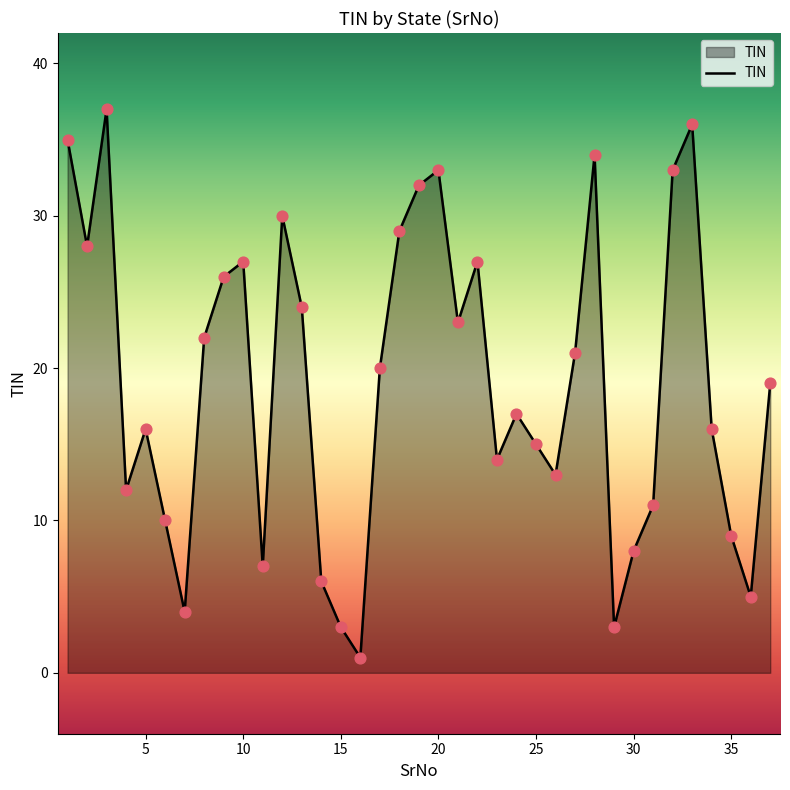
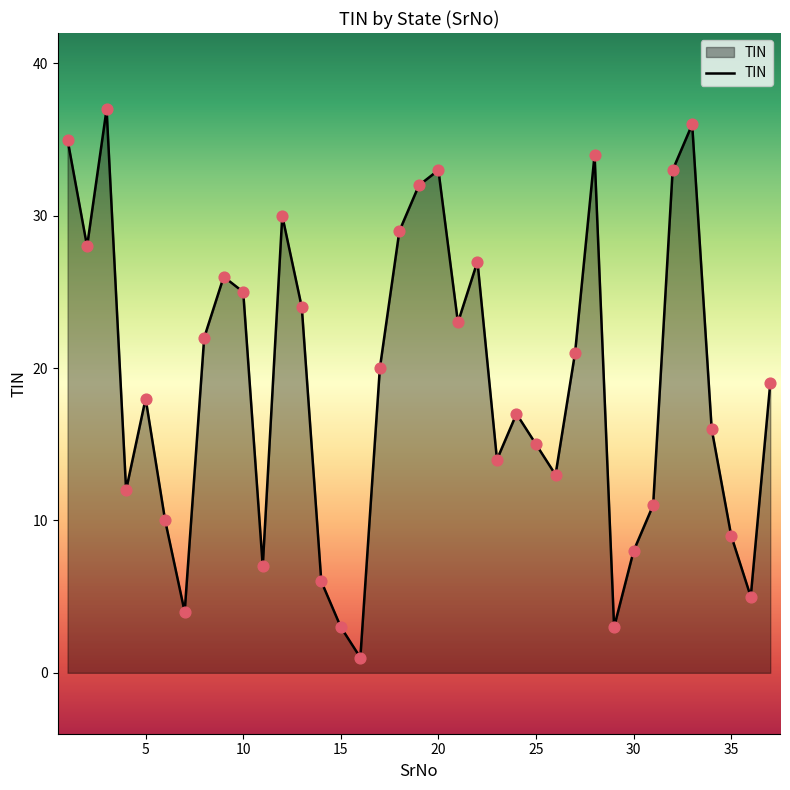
5: 16 -> 18
10: 27 -> 25
